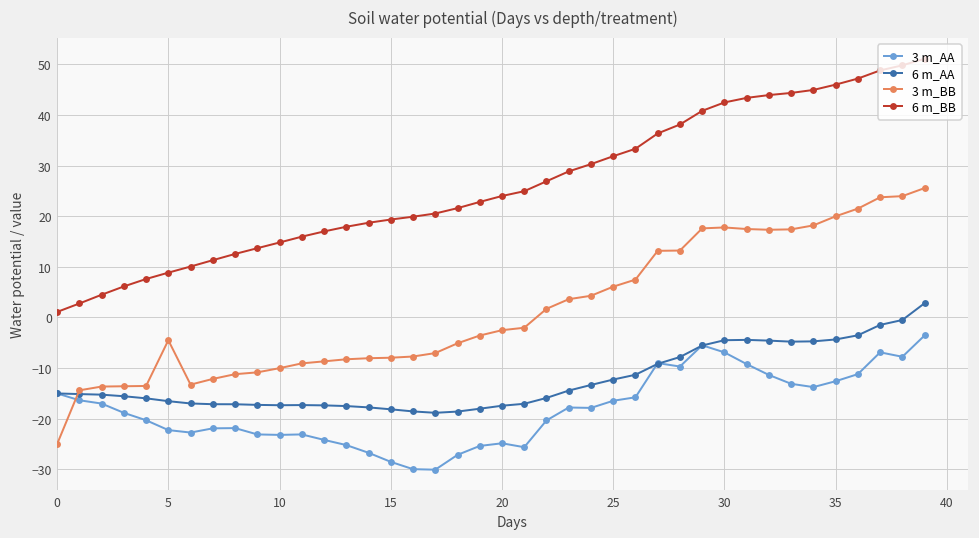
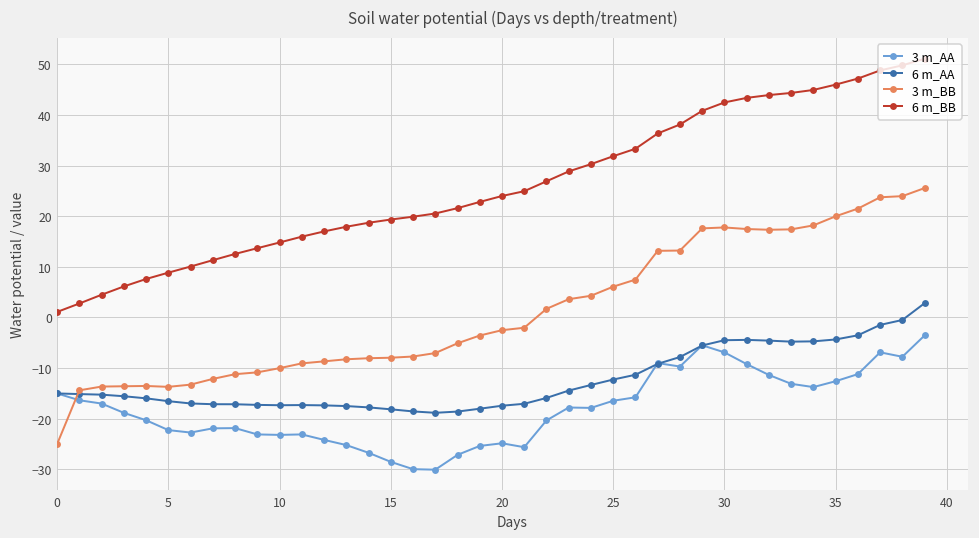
3 m_BB, 5: -4 -> -14
